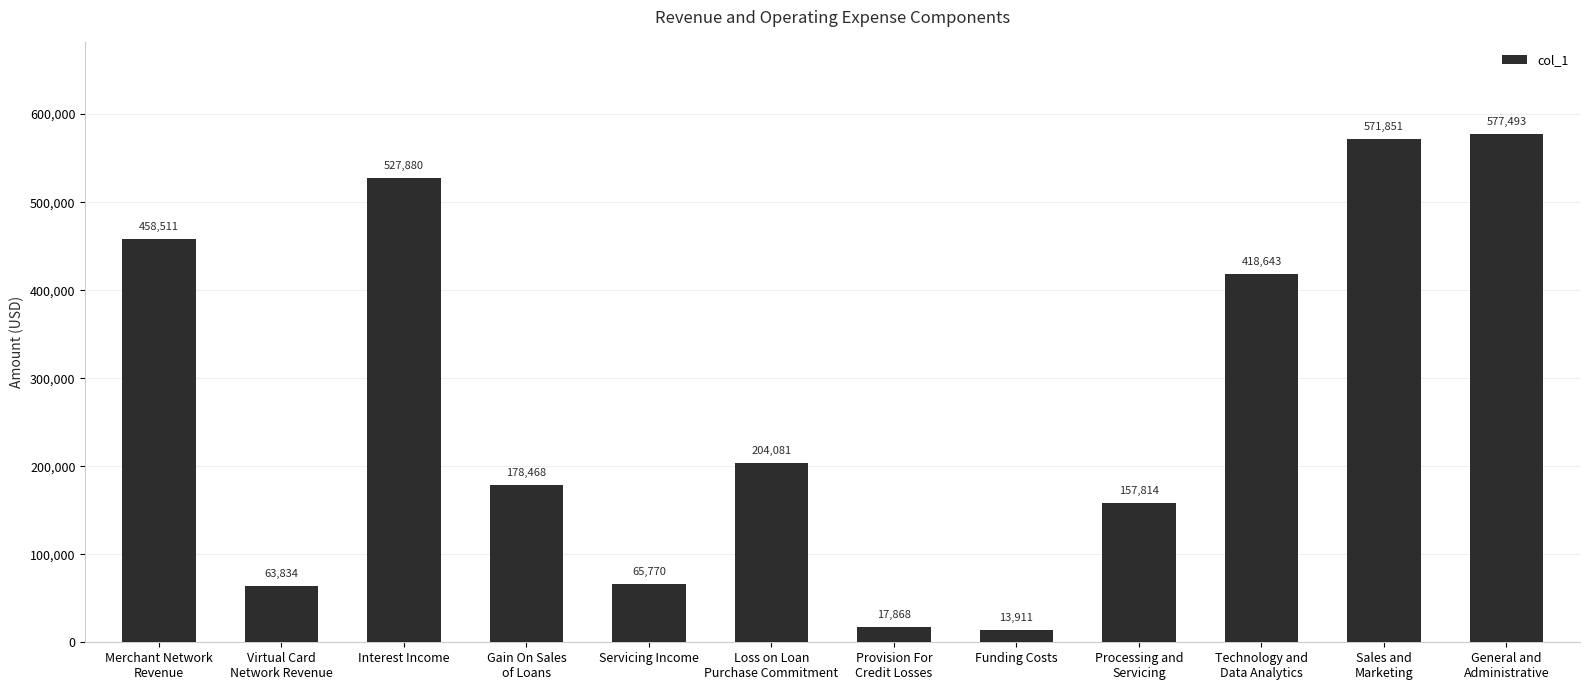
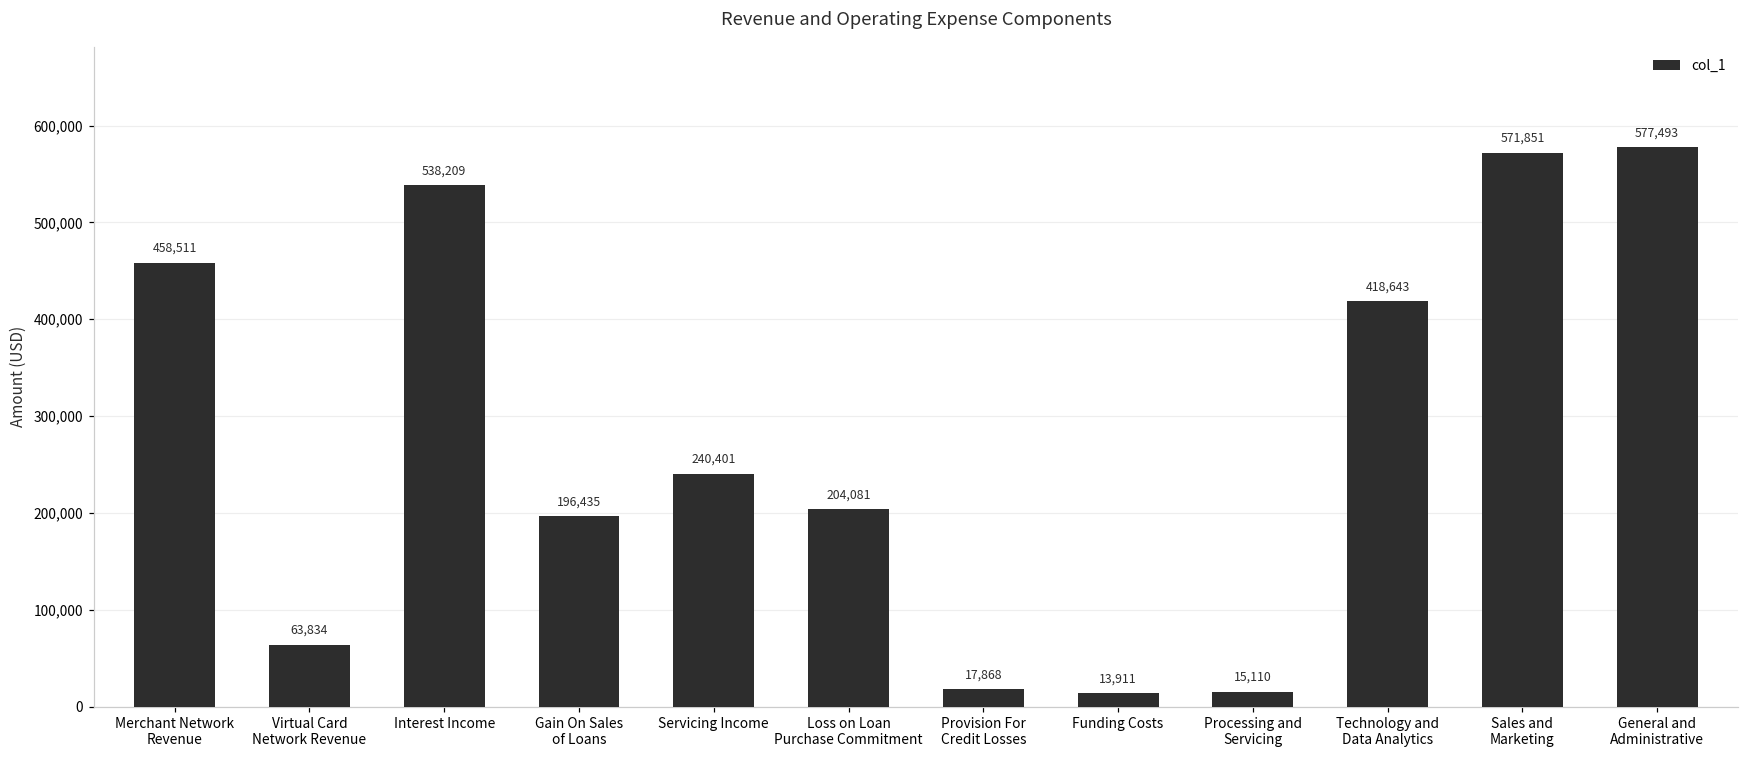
Interest Income: 527,880 -> 538,209
Gain On Sales of Loans: 178,468 -> 196,435
Servicing Income: 65,770 -> 240,401
Processing and Servicing: 157,814 -> 15,110
